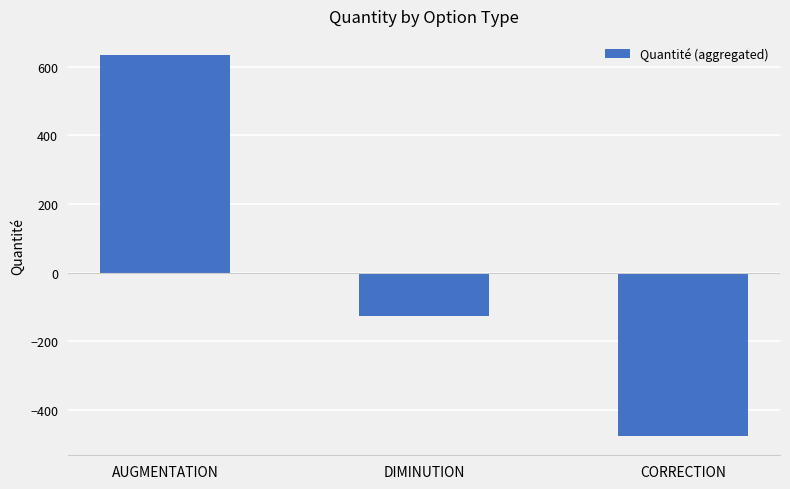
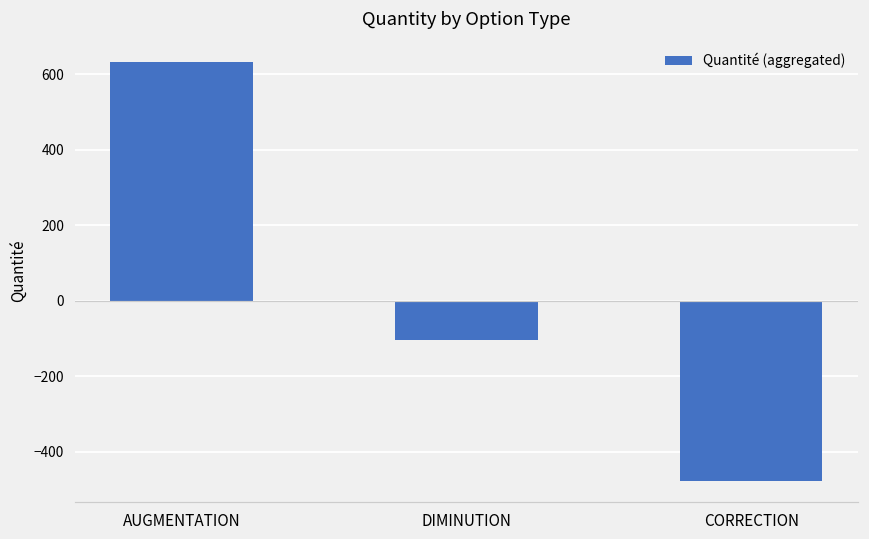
DIMINUTION: -130 -> -100
